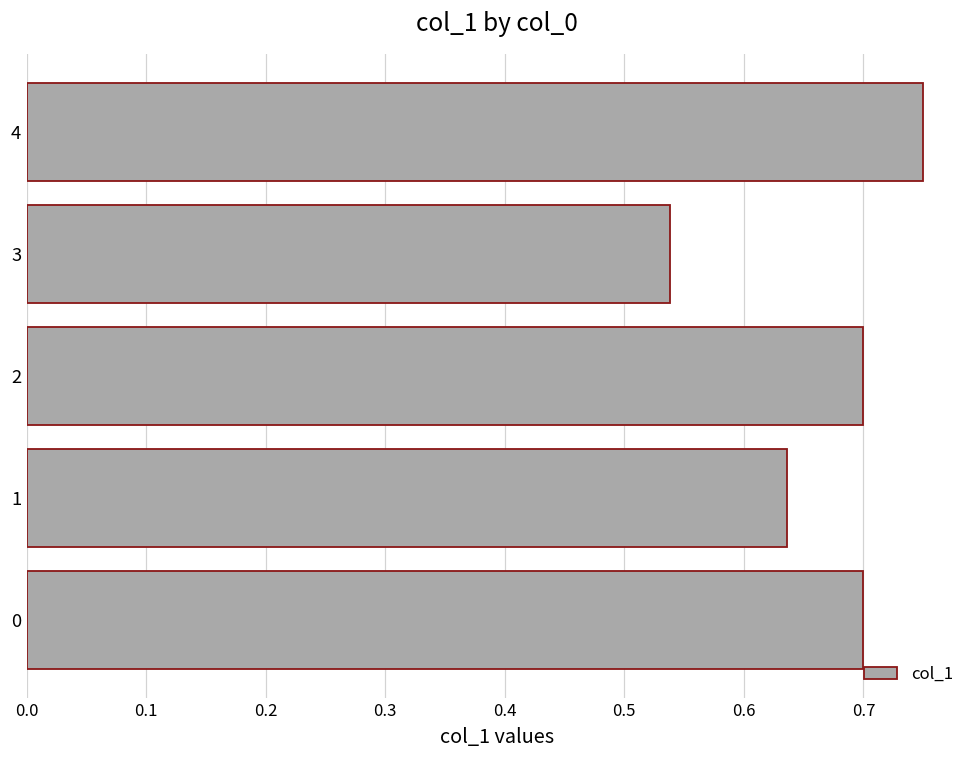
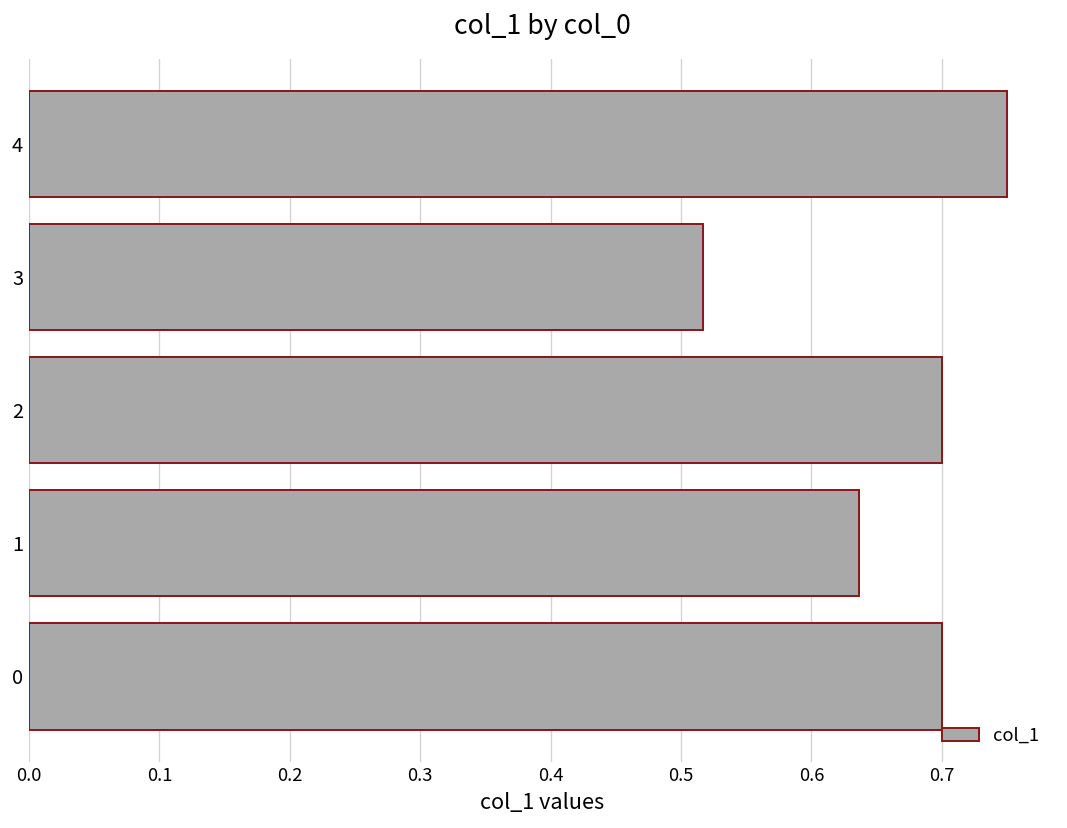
3: 0.538 -> 0.517
